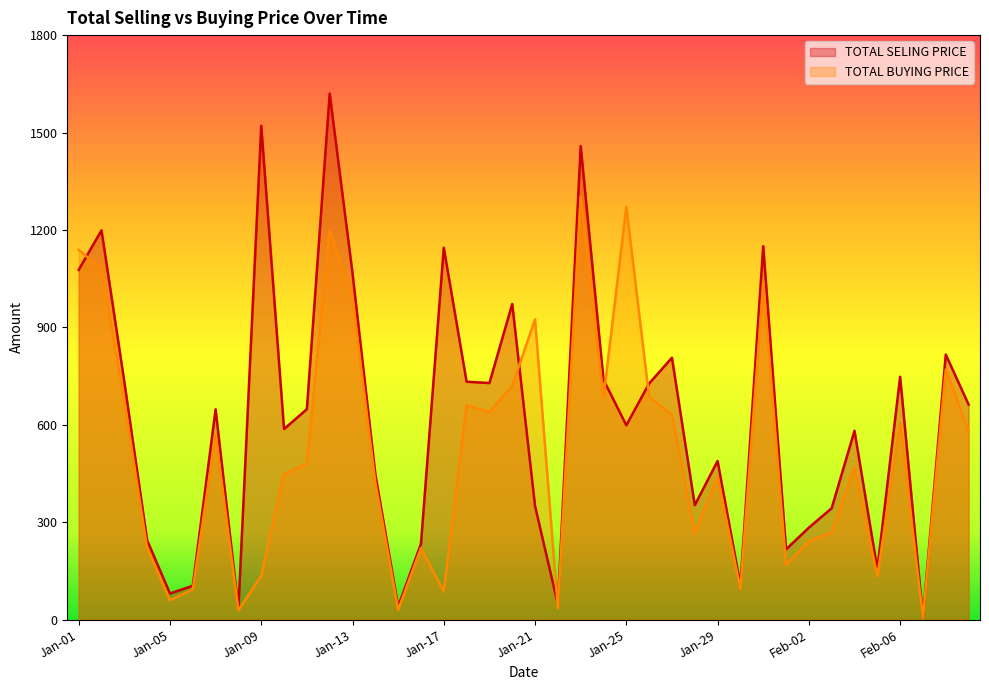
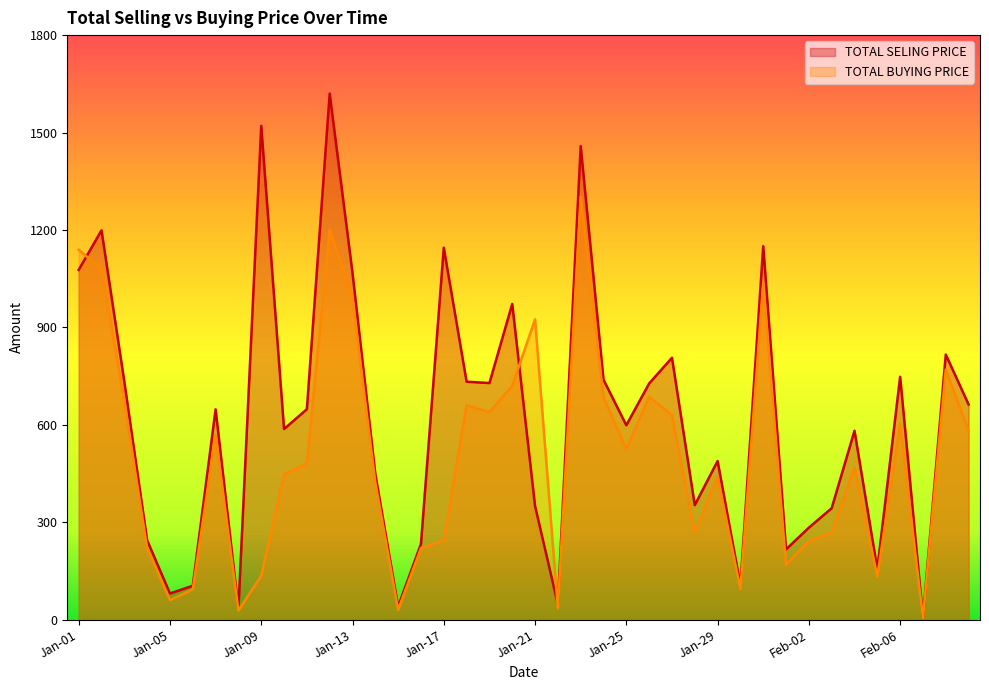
TOTAL BUYING PRICE, Jan-17: 90 -> 240
TOTAL BUYING PRICE, Jan-25: 1270 -> 530
